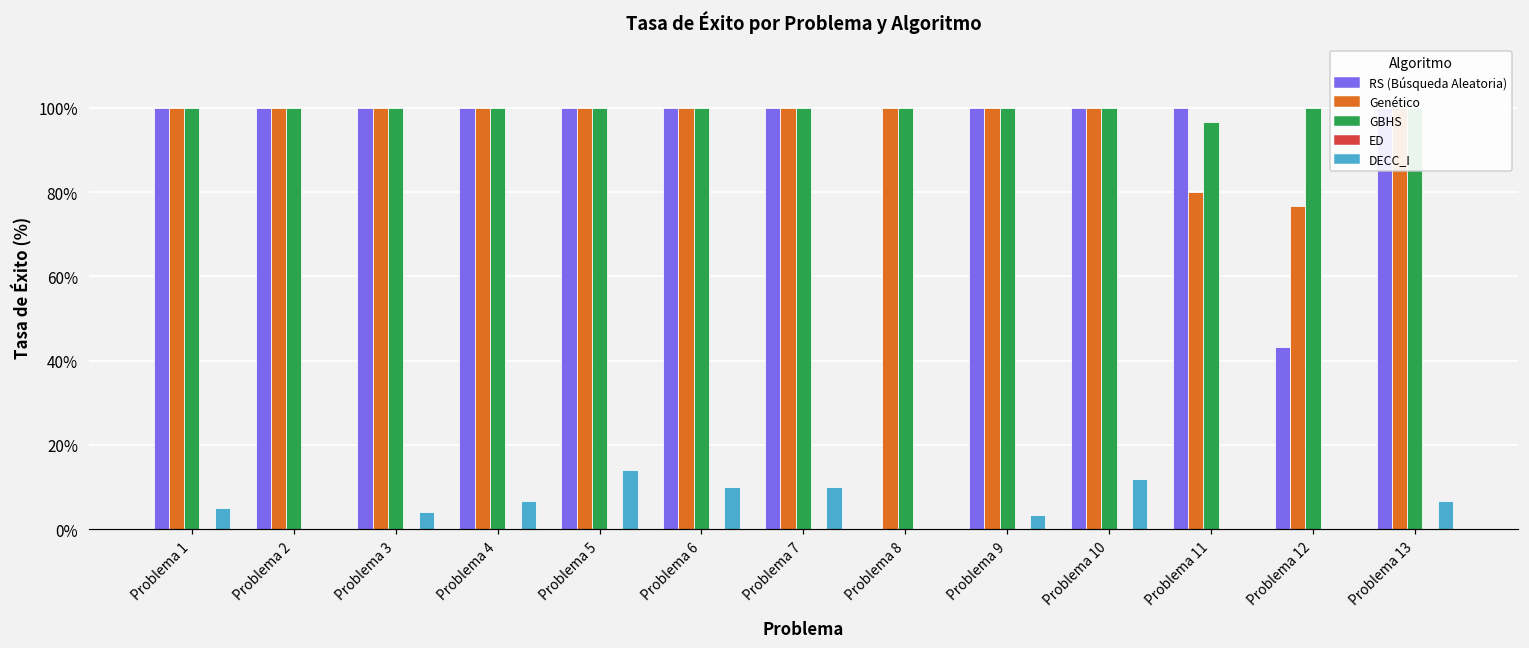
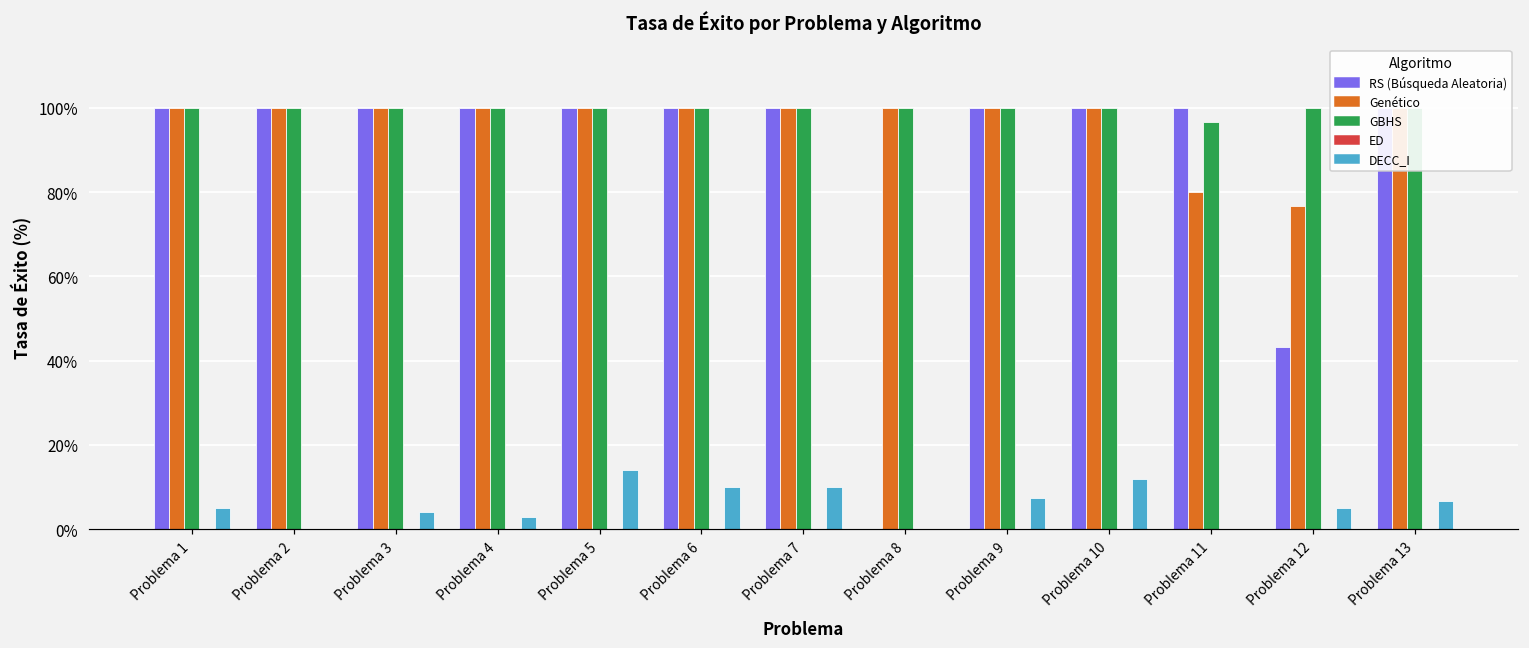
DECC_I, Problema 4: 7% -> 3%
DECC_I, Problema 9: 3% -> 7%
DECC_I, Problema 12: 0% -> 5%
